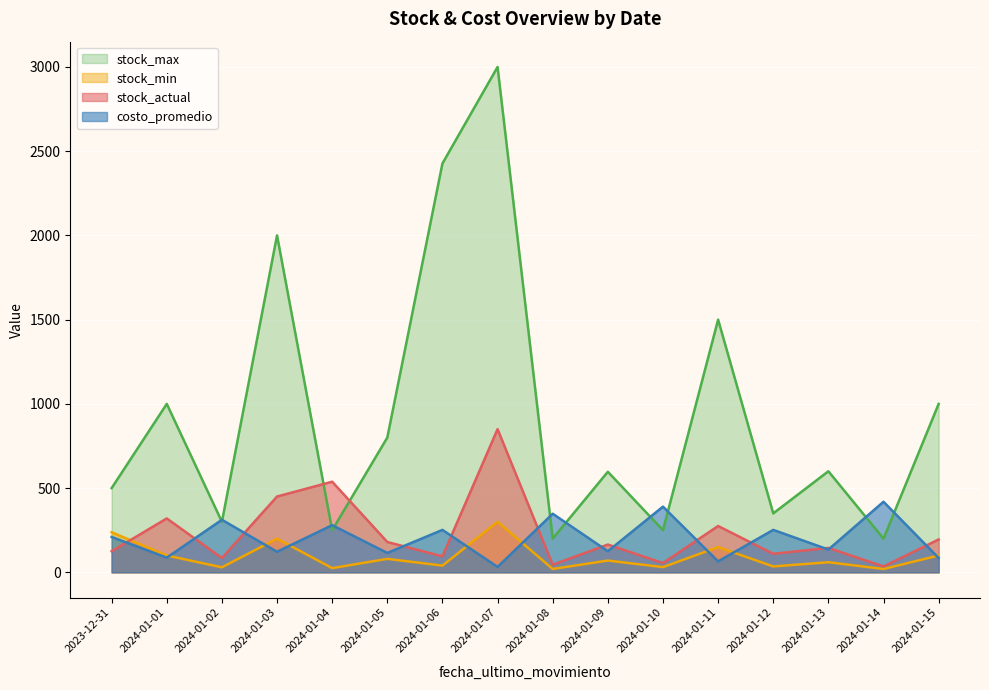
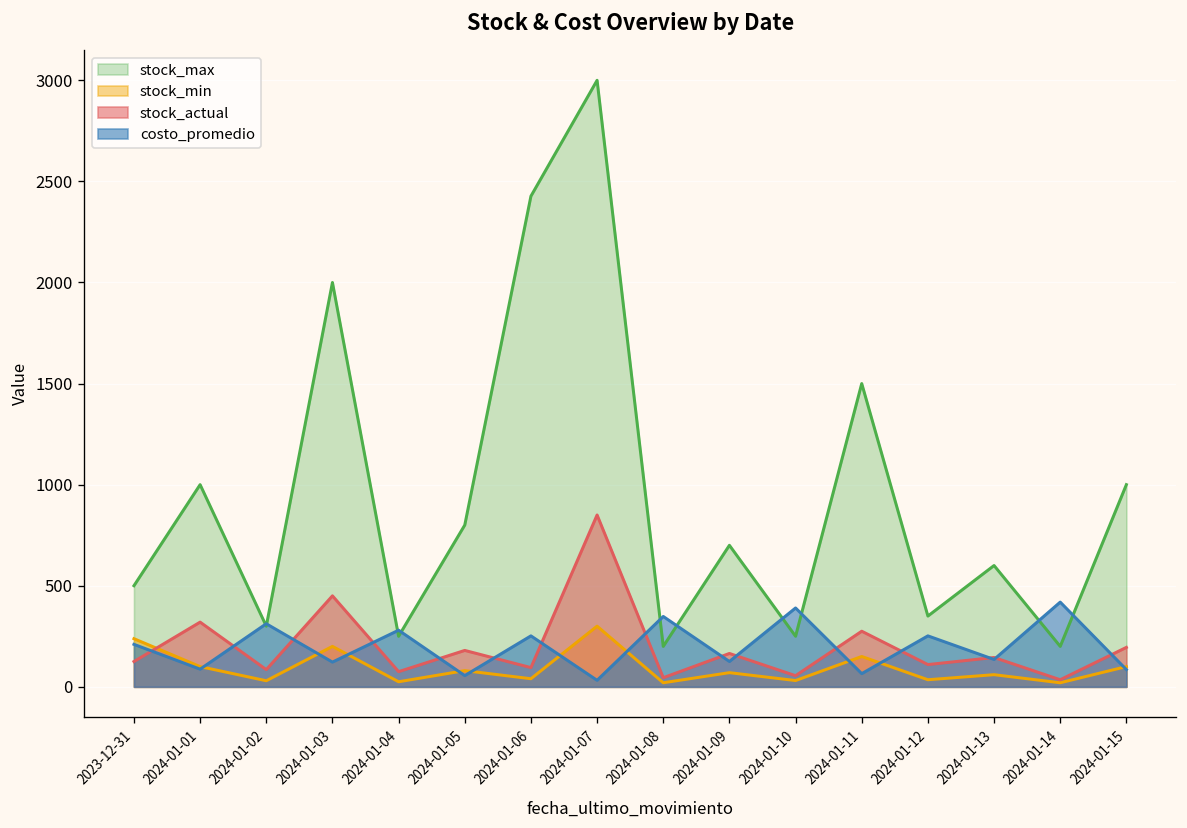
stock_actual, 2024-01-04: 540 -> 80
costo_promedio, 2024-01-05: 120 -> 60
stock_max, 2024-01-09: 600 -> 700
